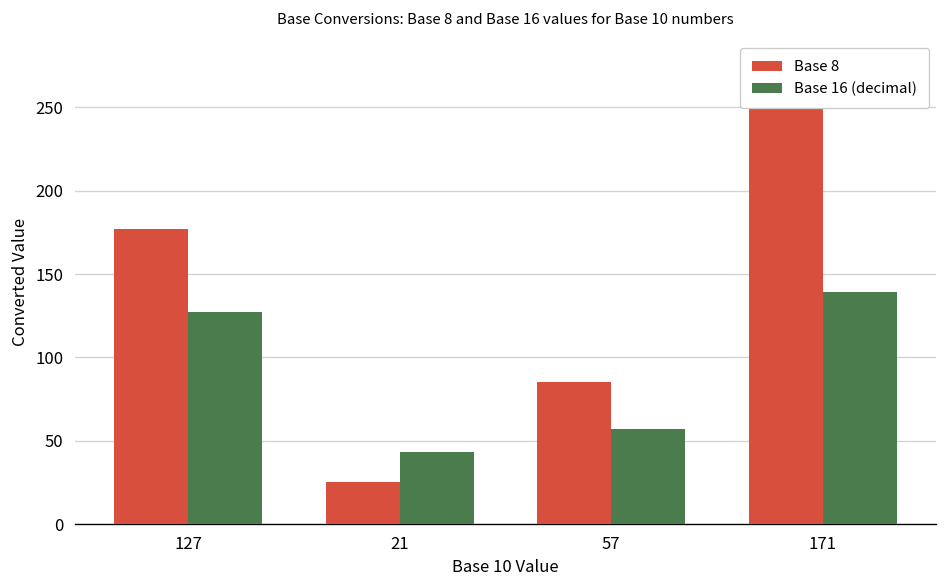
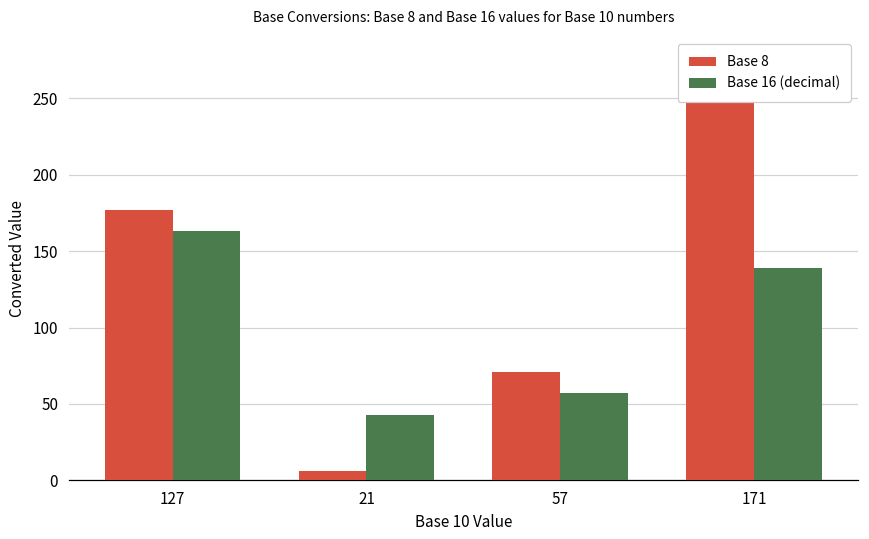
Base 16 (decimal), 127: 127 -> 163
Base 8, 21: 25 -> 6
Base 8, 57: 85 -> 71
